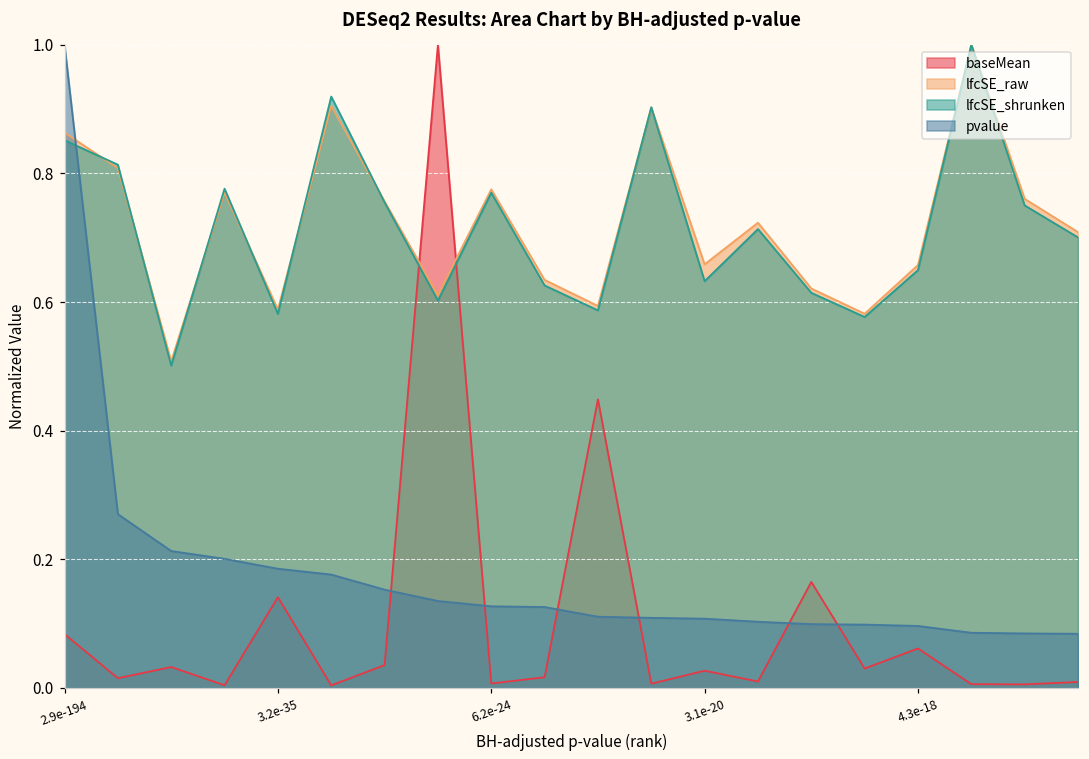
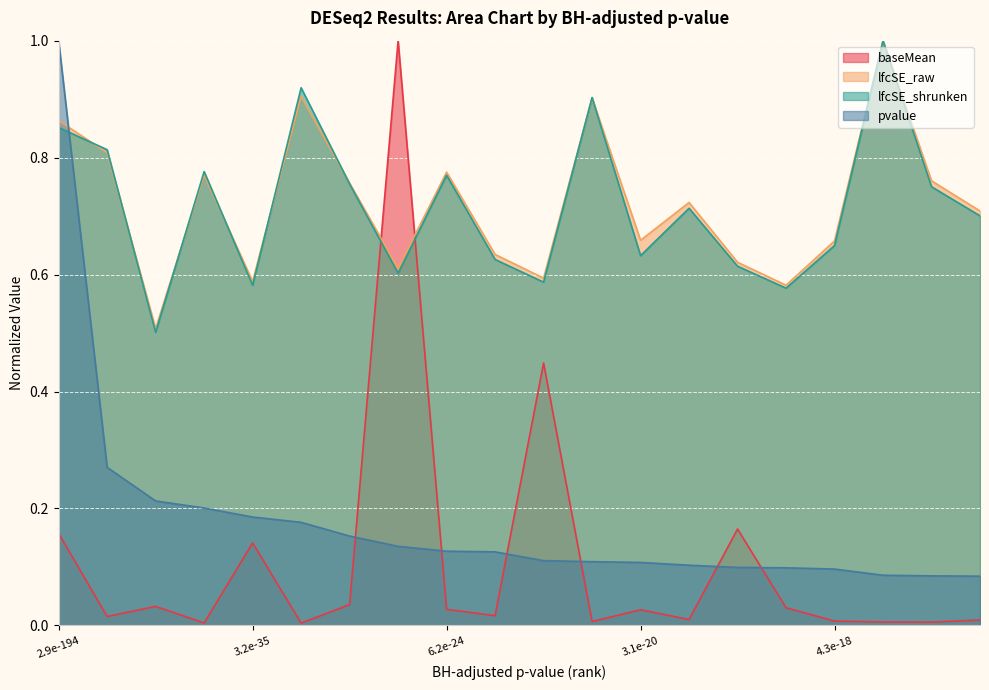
baseMean, 2.9e-194: 0.08 -> 0.16
baseMean, 6.2e-24: 0.01 -> 0.03
baseMean, 4.3e-18: 0.06 -> 0.01
